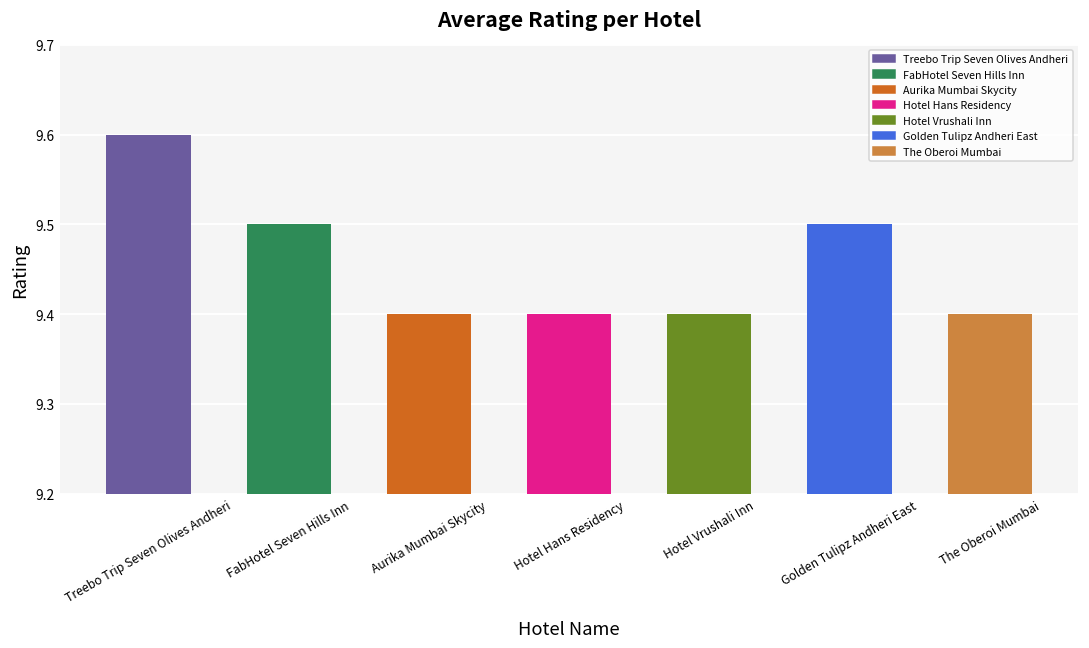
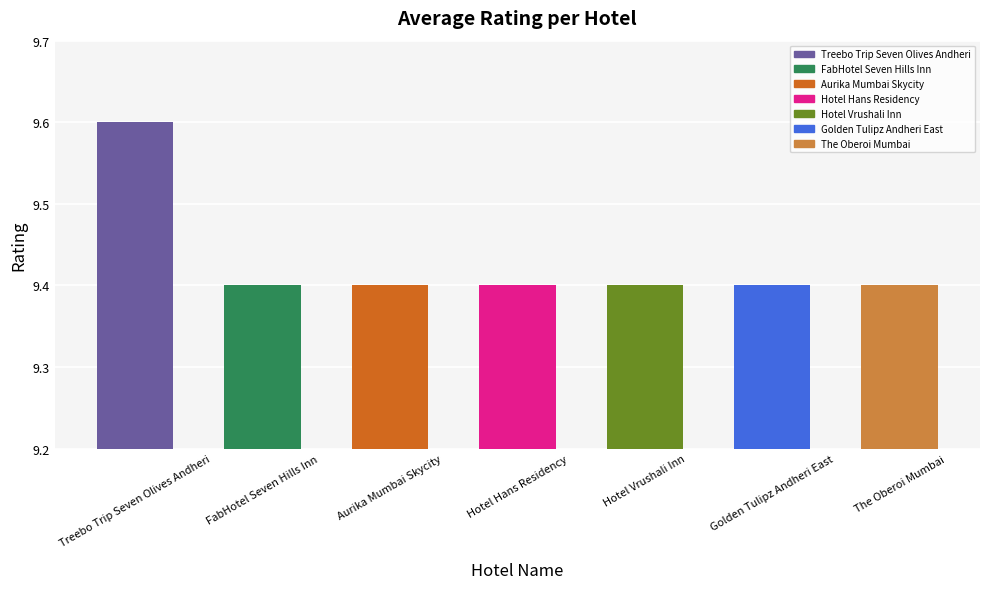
FabHotel Seven Hills Inn: 9.5 -> 9.4
Golden Tulipz Andheri East: 9.5 -> 9.4
